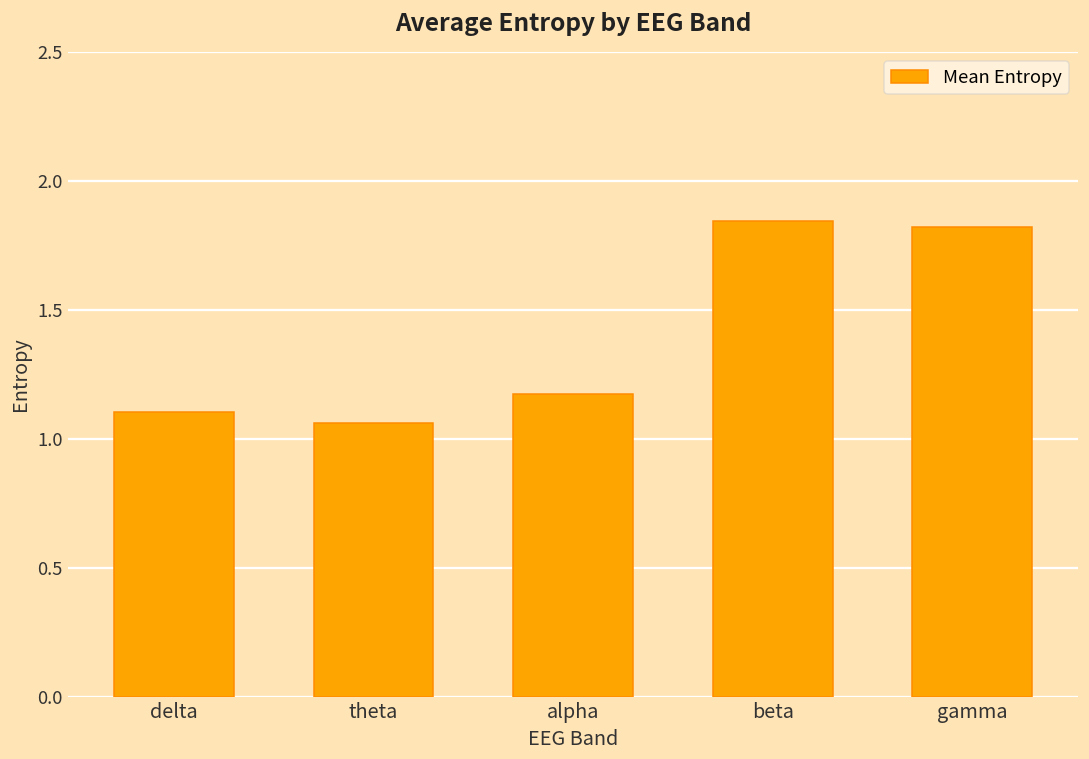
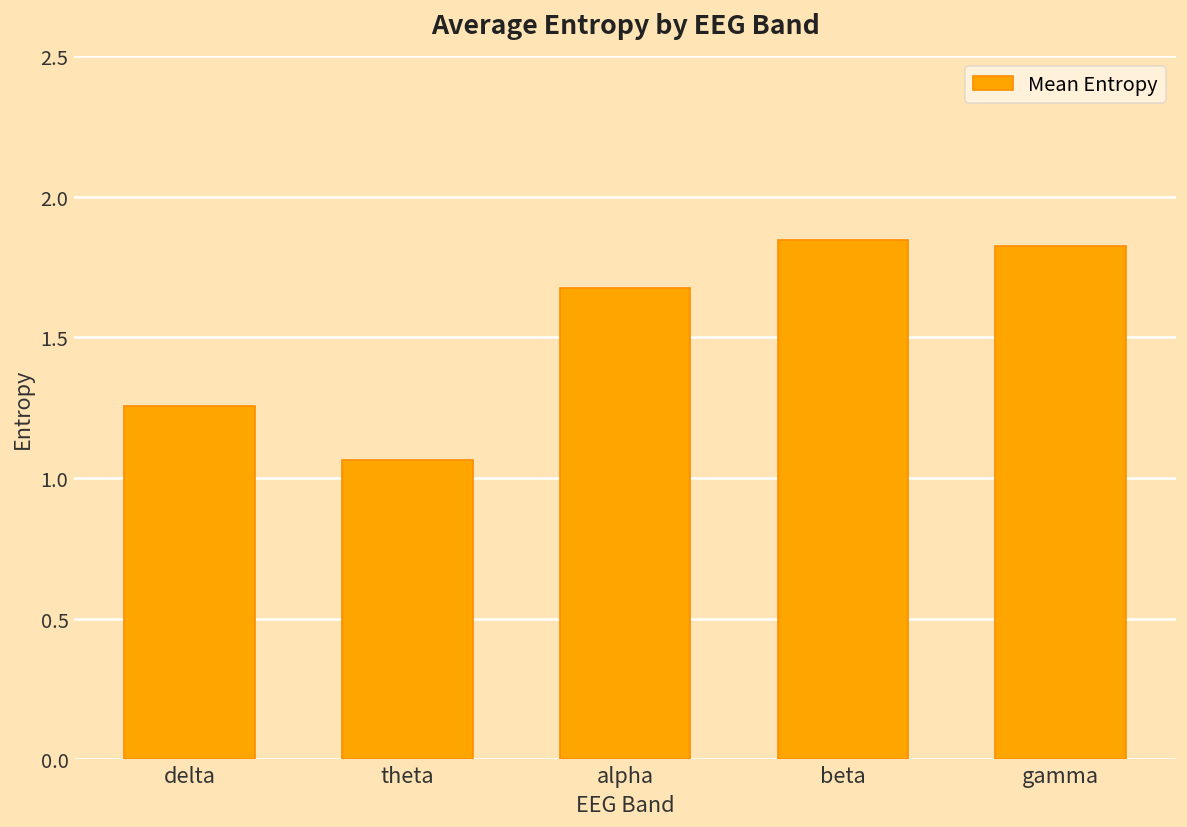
delta: 1.10 -> 1.25
alpha: 1.17 -> 1.68
